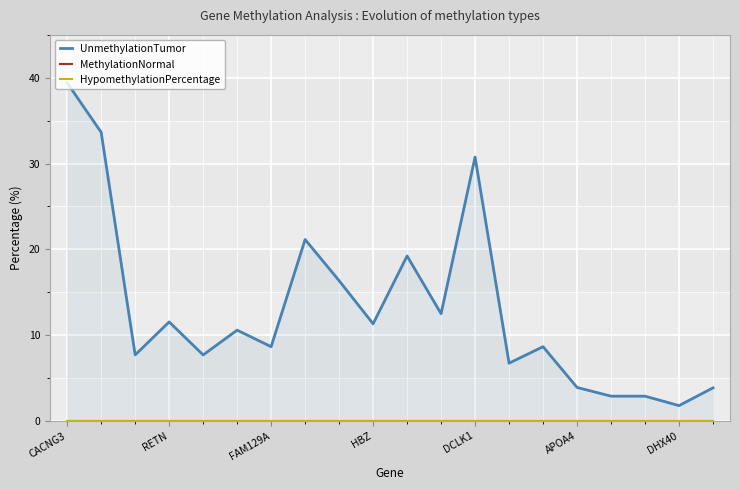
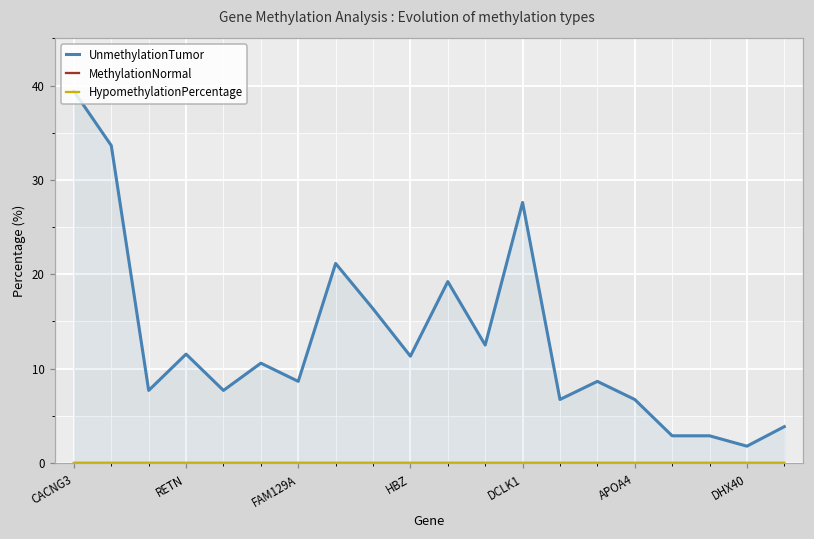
UnmethylationTumor, DCLK1: 31 -> 28
UnmethylationTumor, APOA4: 4 -> 7
